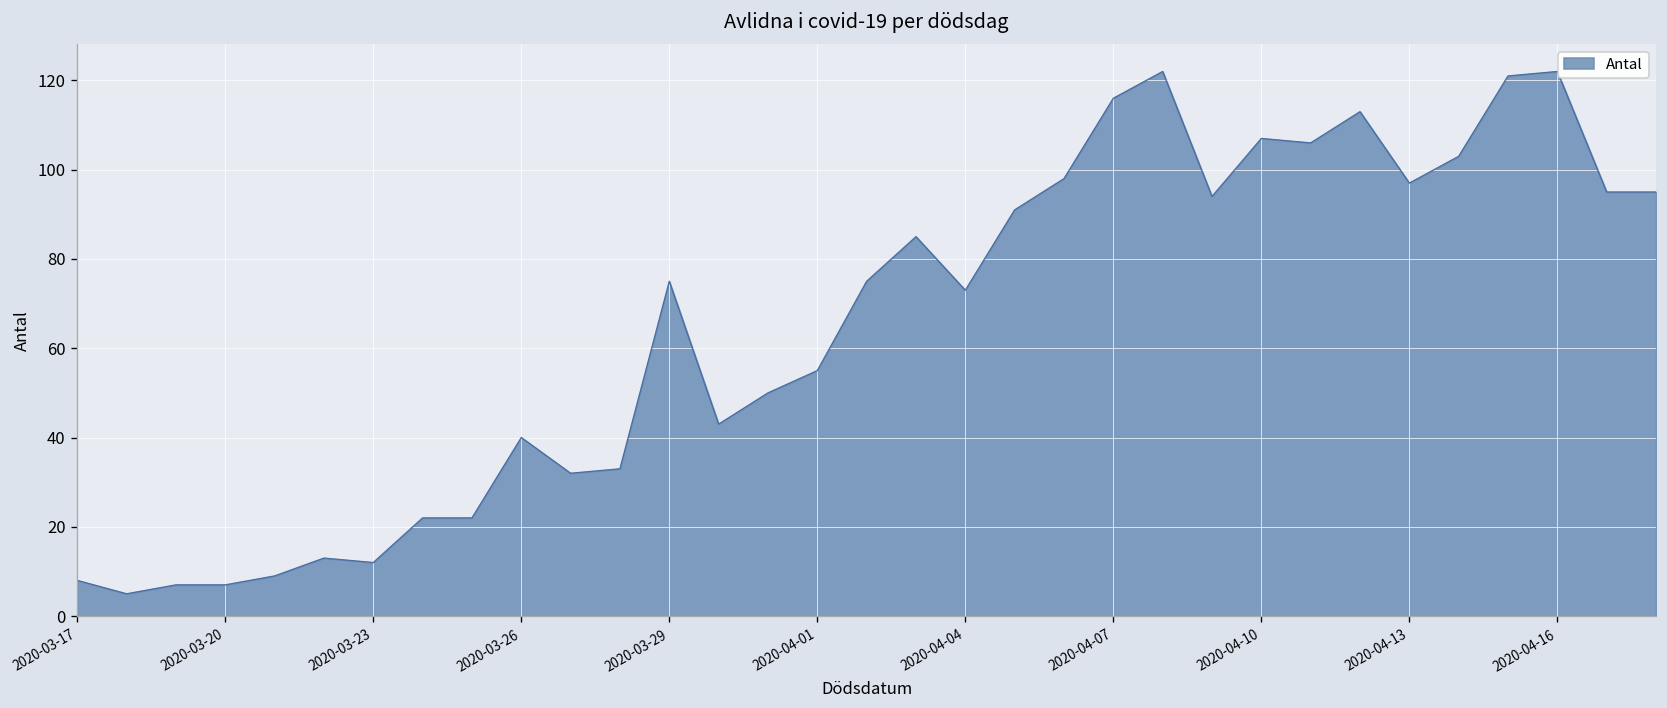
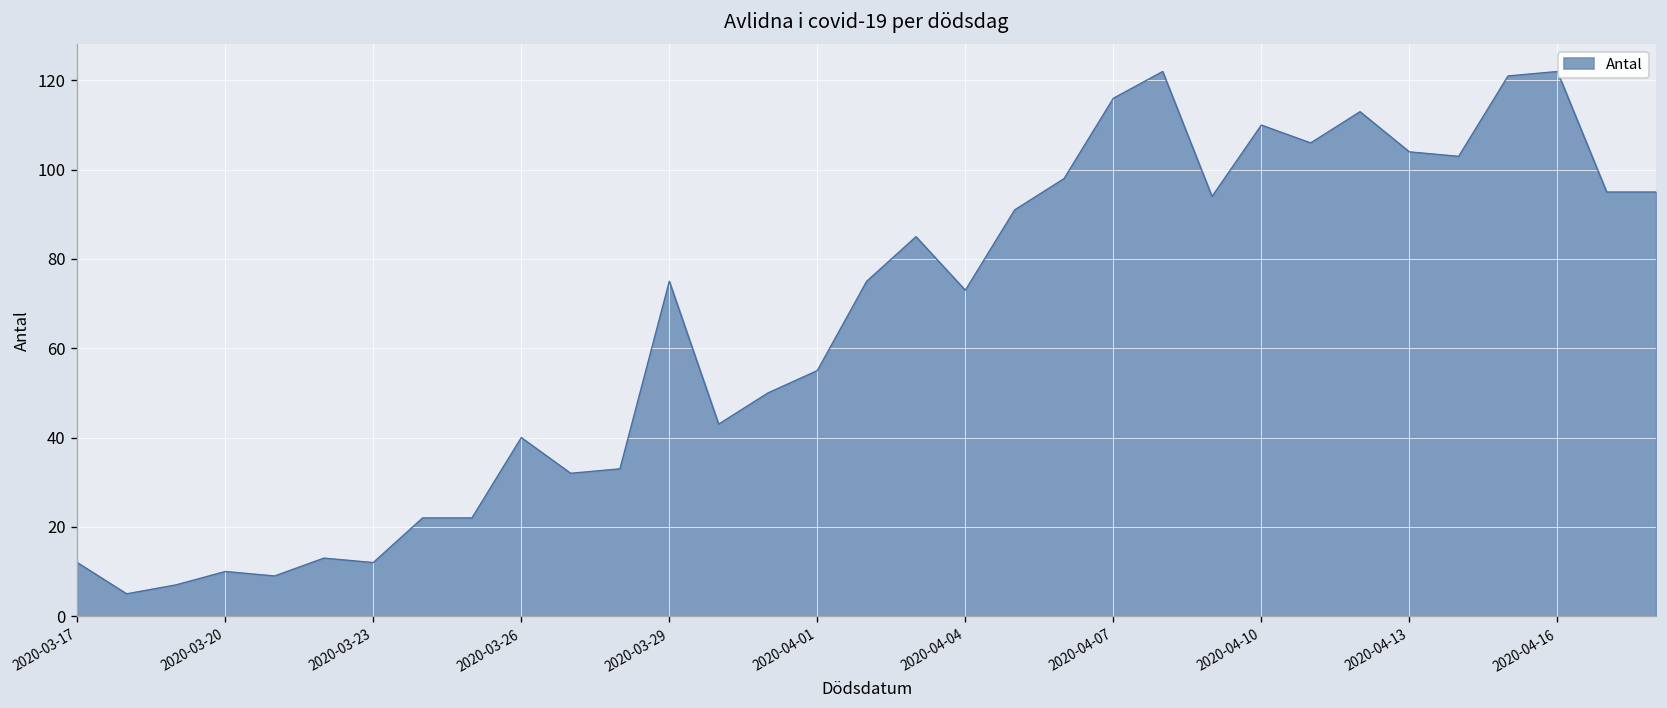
2020-03-17: 8 -> 12
2020-03-20: 7 -> 10
2020-04-10: 107 -> 110
2020-04-13: 97 -> 104
